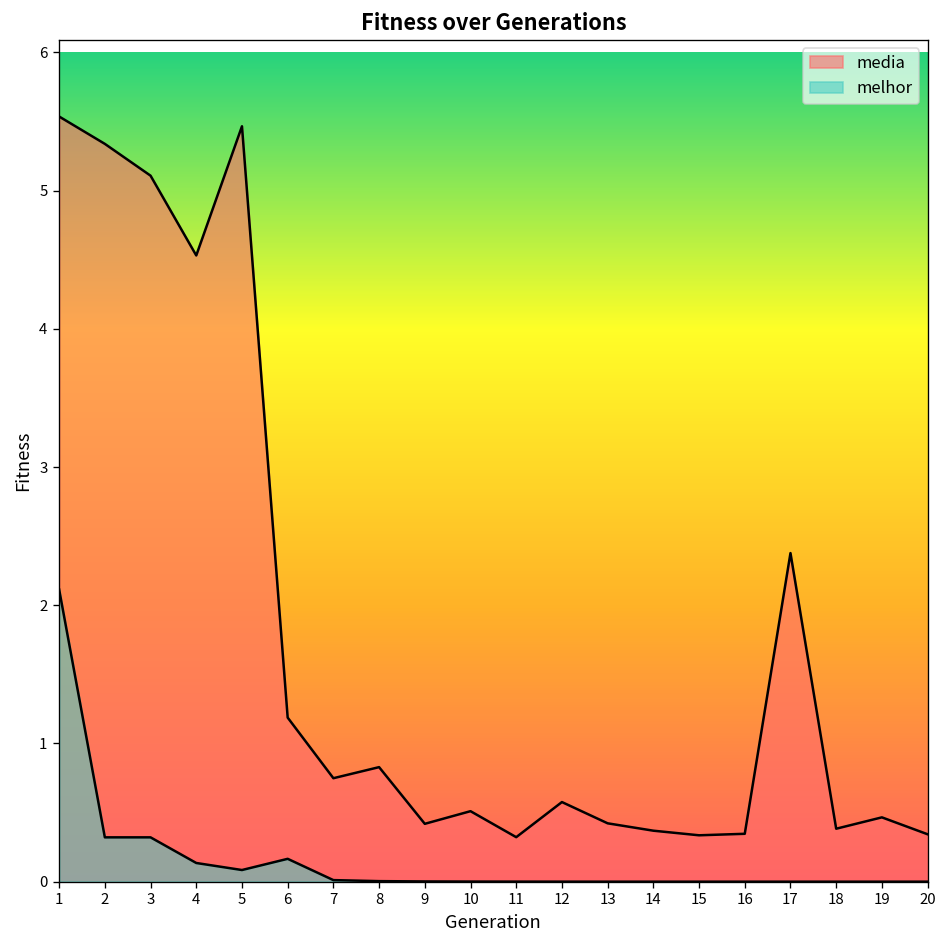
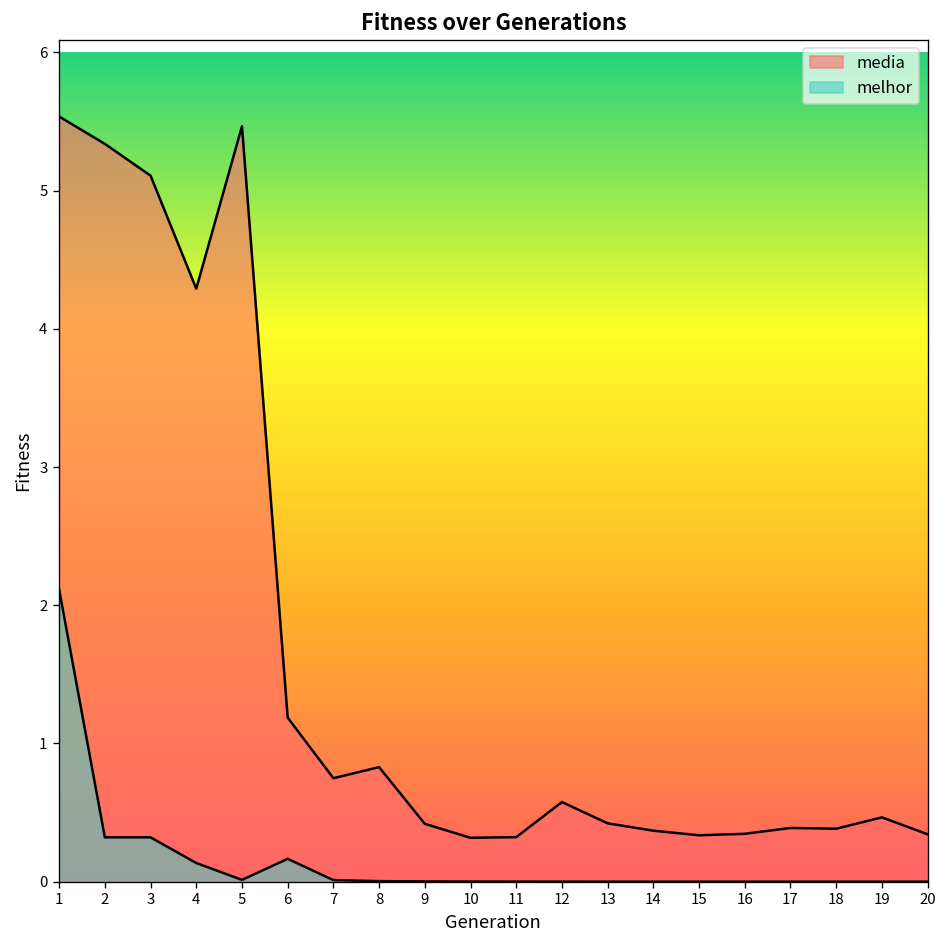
media, 4: 4.53 -> 4.29
melhor, 5: 0.08 -> 0.01
media, 10: 0.51 -> 0.32
media, 17: 2.38 -> 0.39
